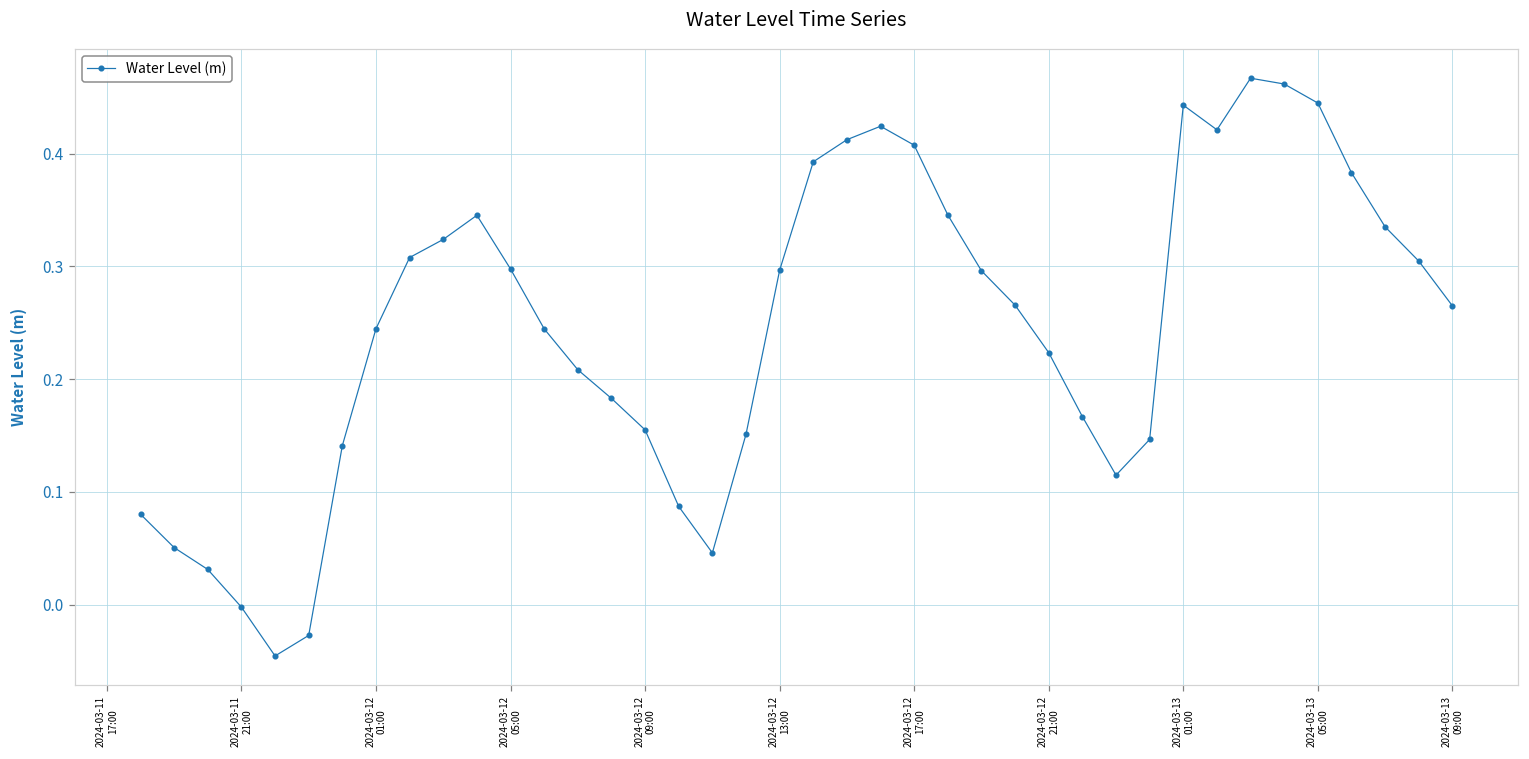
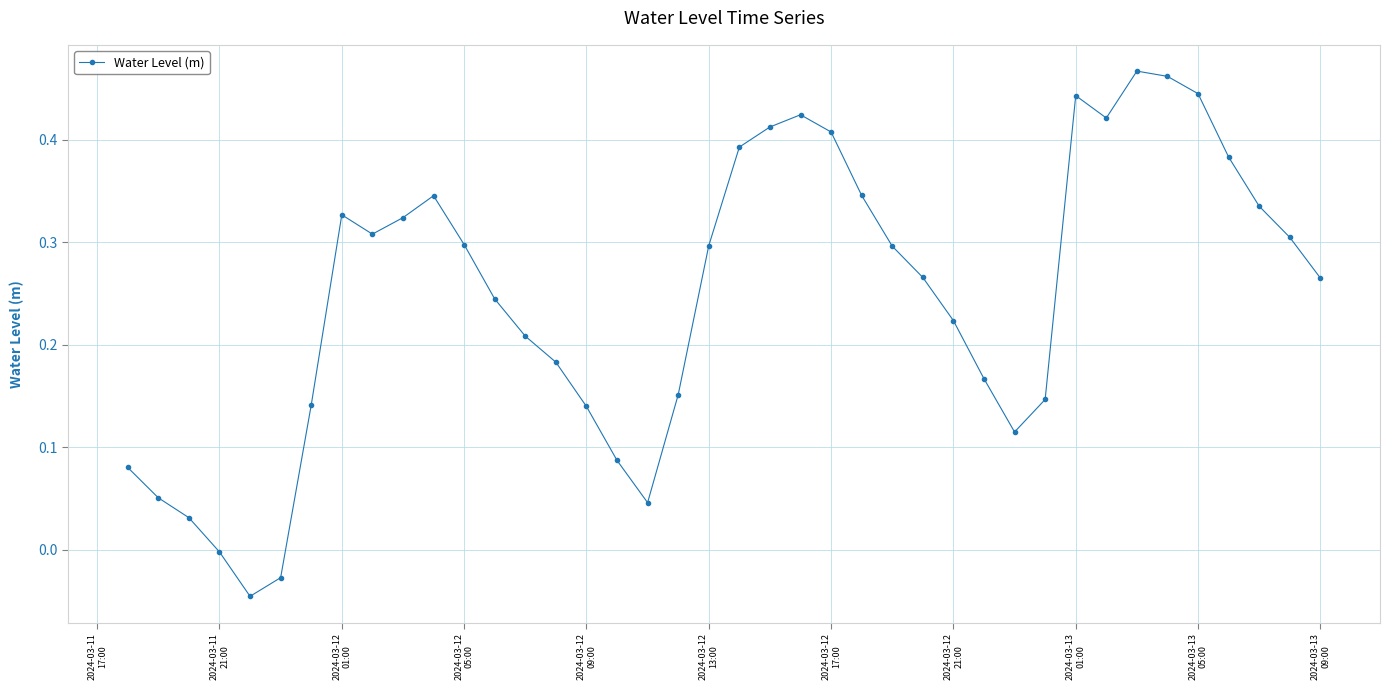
2024-03-12 01:00: 0.245 -> 0.327
2024-03-12 09:00: 0.155 -> 0.140
